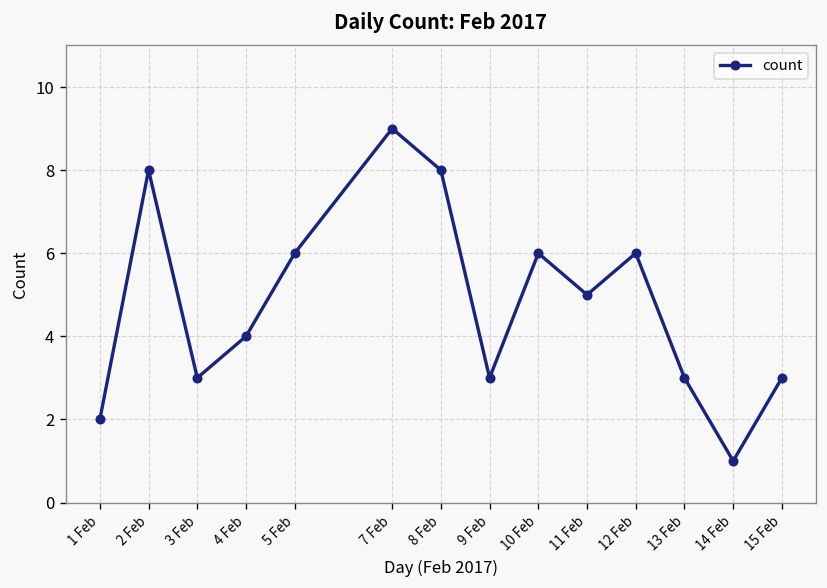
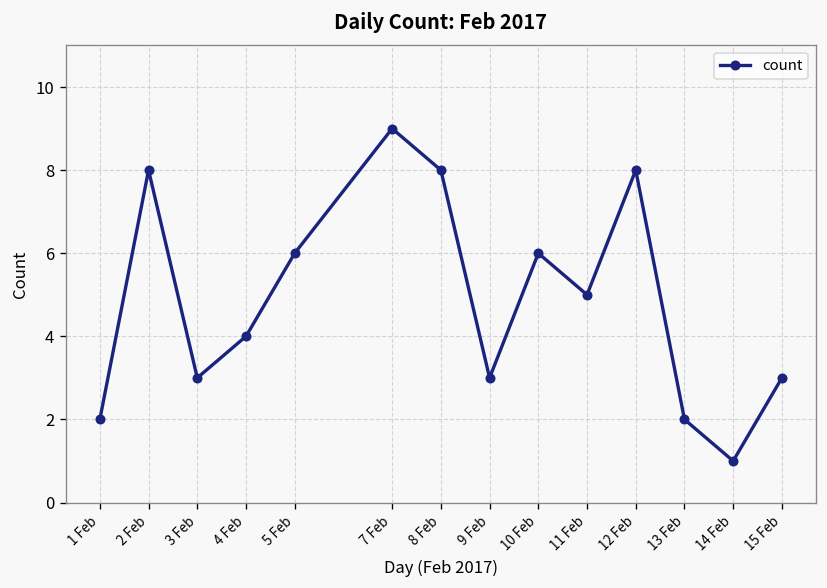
12 Feb: 6 -> 8
13 Feb: 3 -> 2
